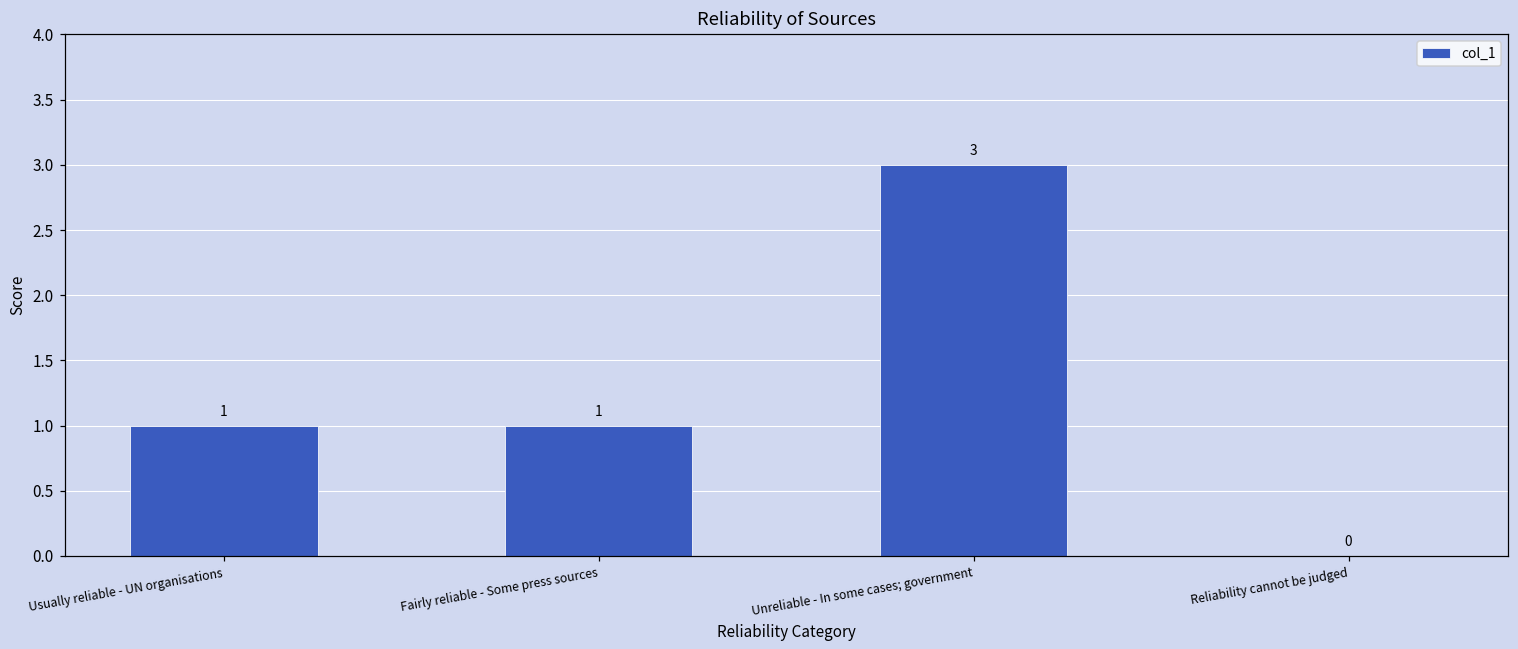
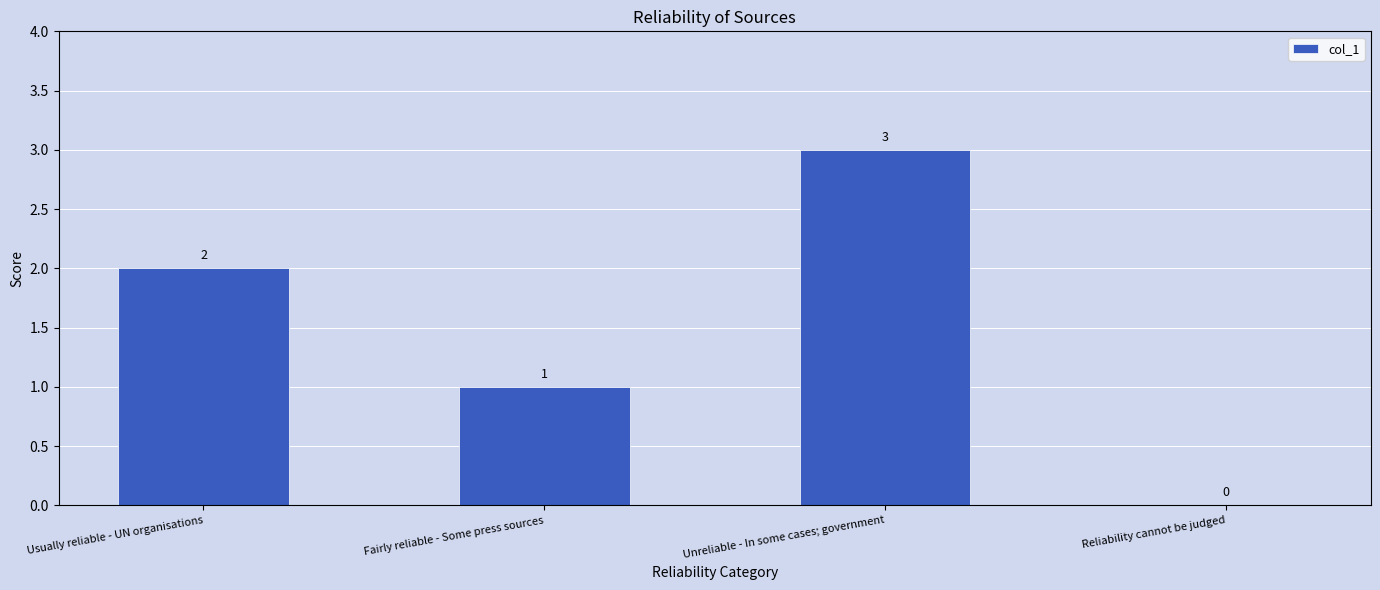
Usually reliable - UN organisations: 1 -> 2
